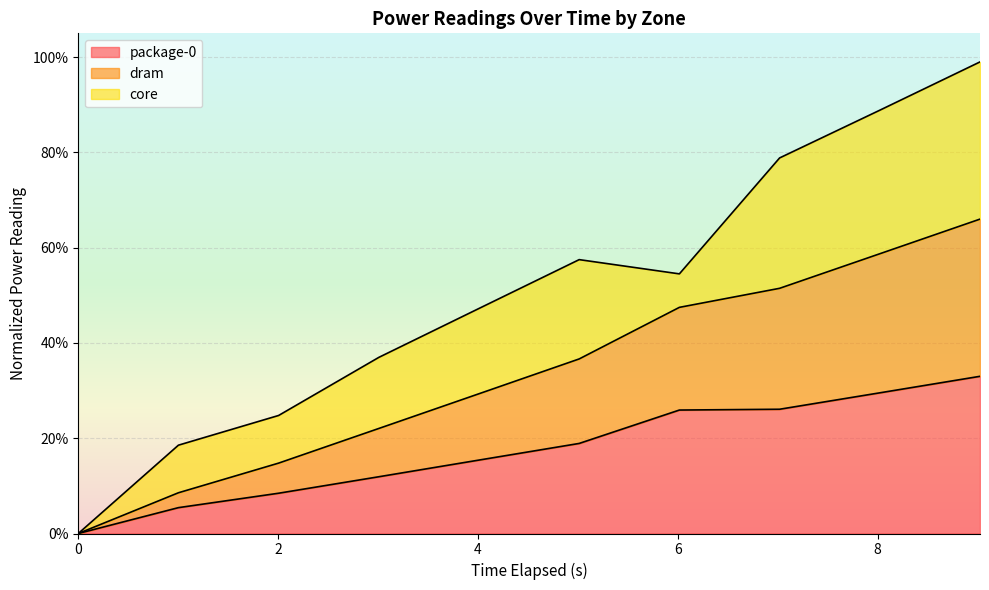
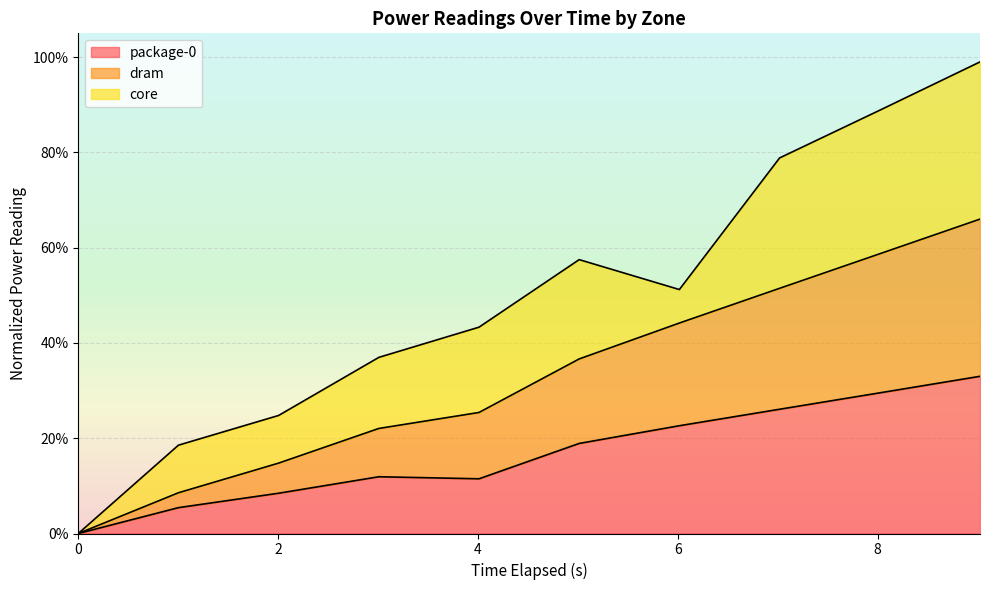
package-0, 4: 15% -> 11%
package-0, 6: 26% -> 23%
